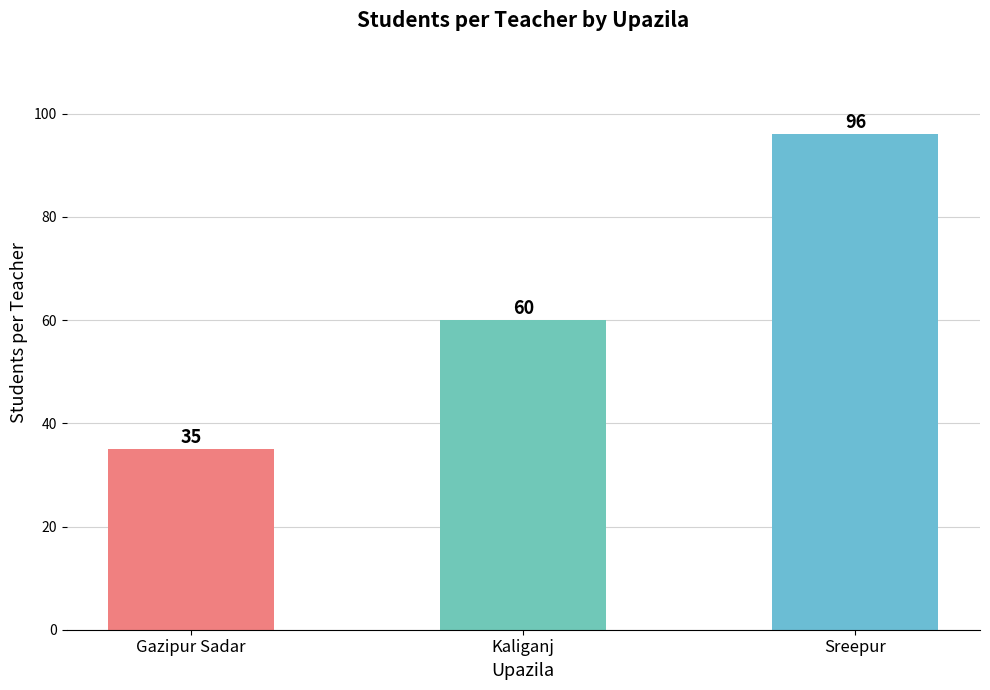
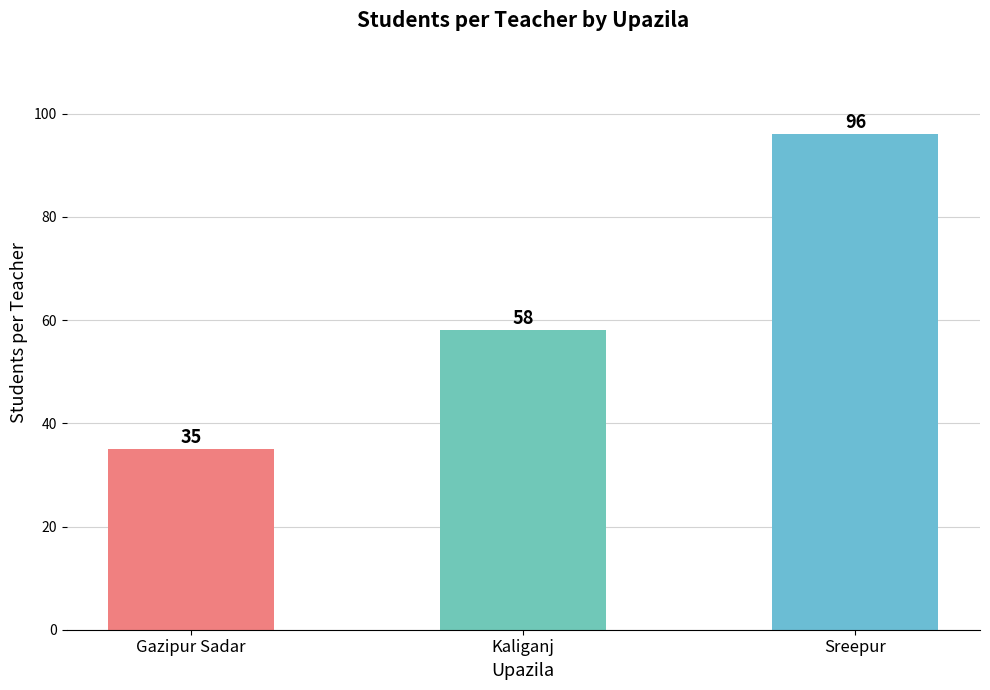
Kaliganj: 60 -> 58
